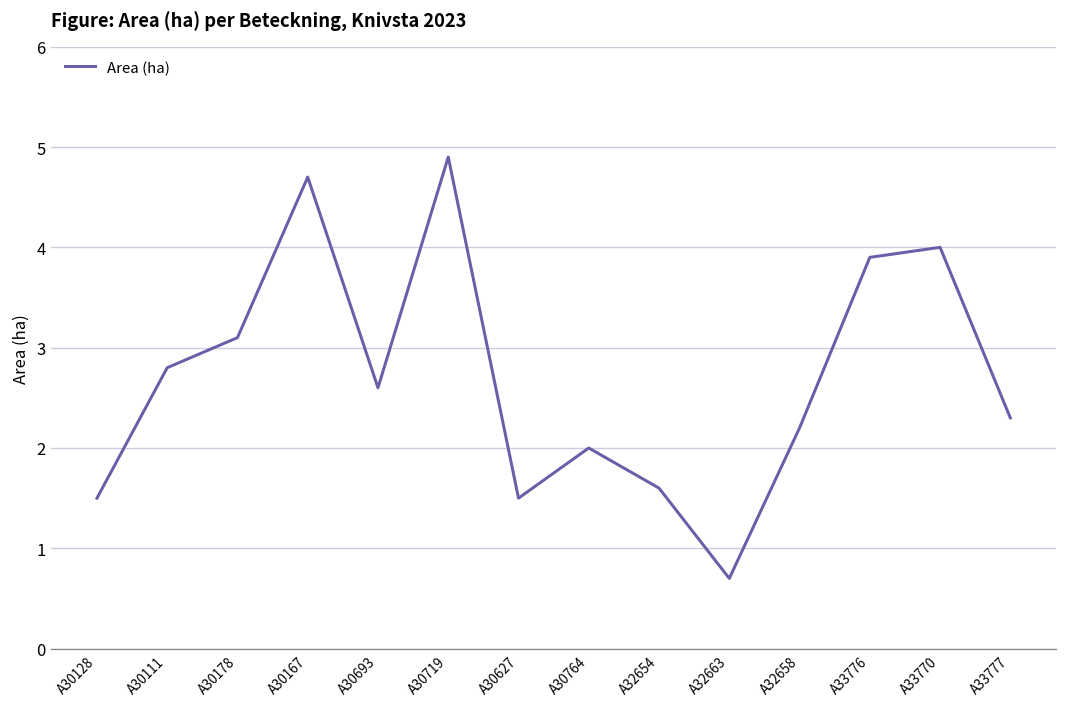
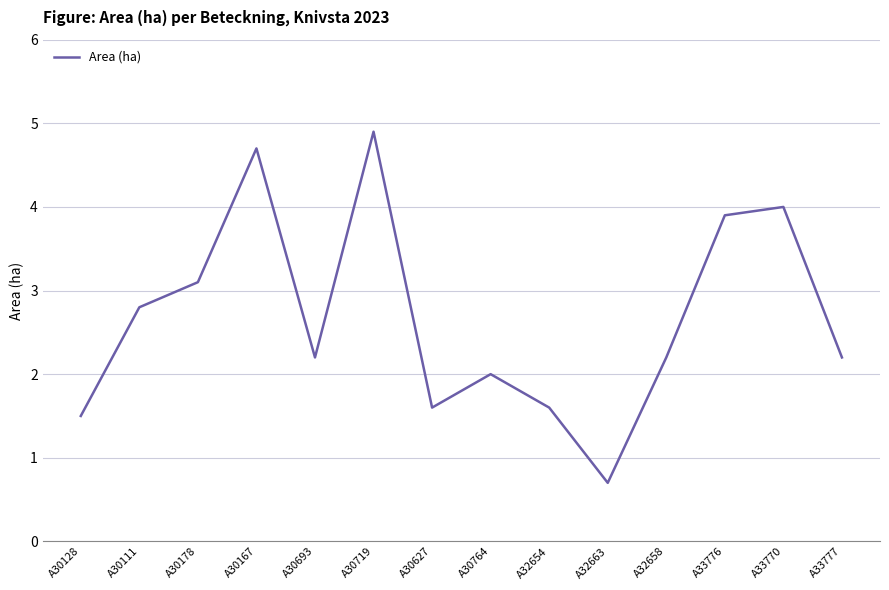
A30693: 2.6 -> 2.2
A30627: 1.5 -> 1.6
A33777: 2.3 -> 2.2
